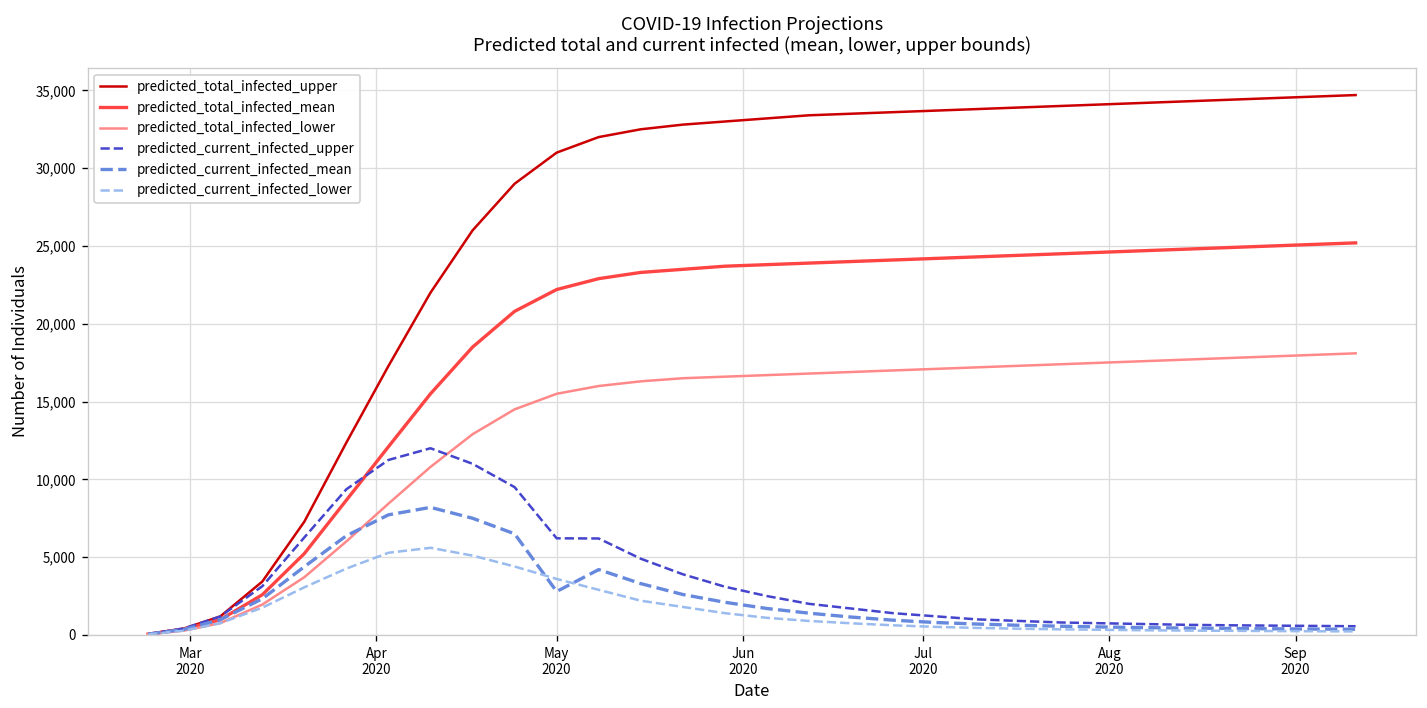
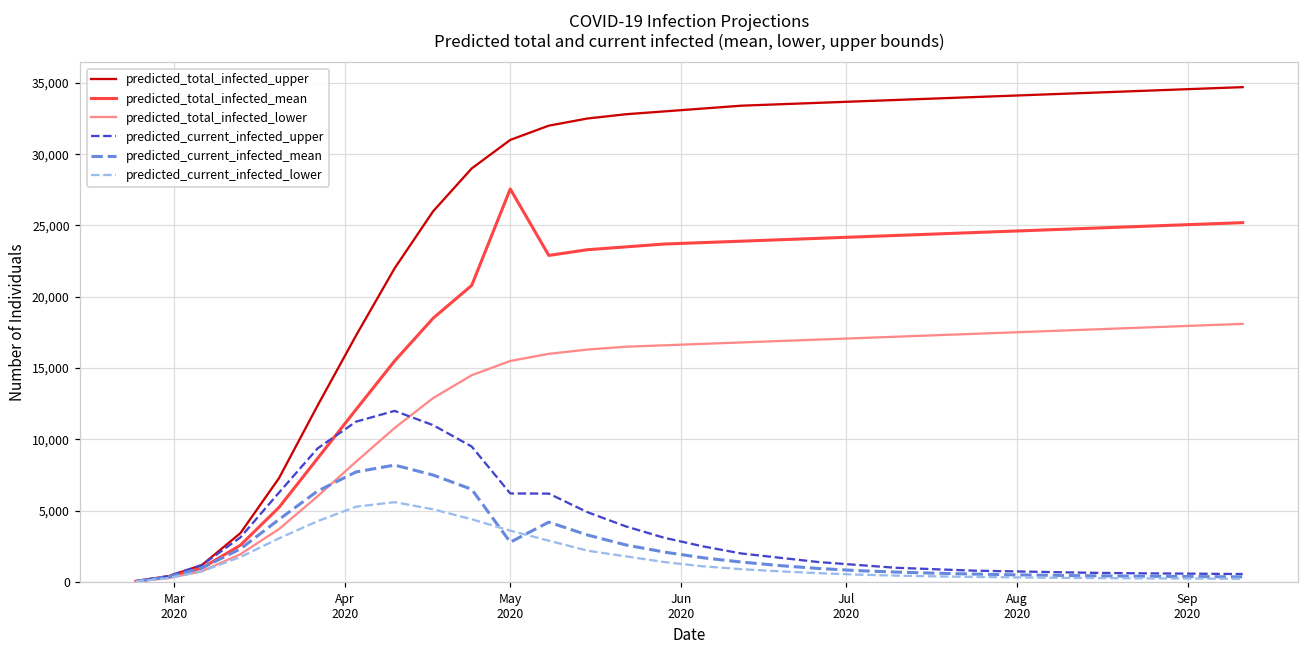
predicted_total_infected_mean, May 2020: 22,200 -> 27,600
